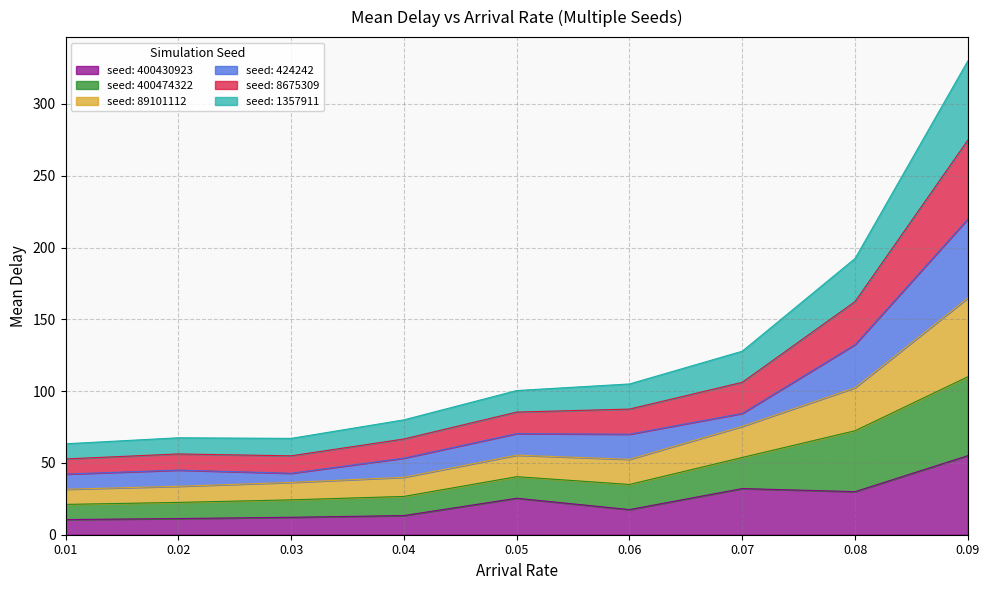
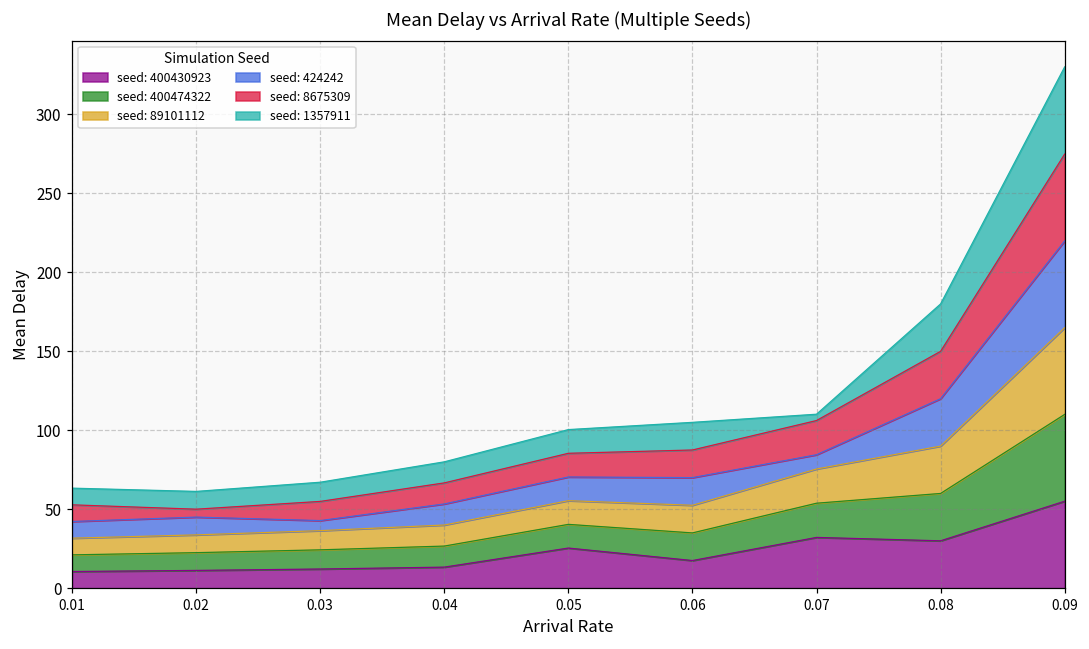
seed: 8675309, 0.02: 11 -> 5
seed: 1357911, 0.07: 22 -> 4
seed: 400474322, 0.08: 42 -> 30
